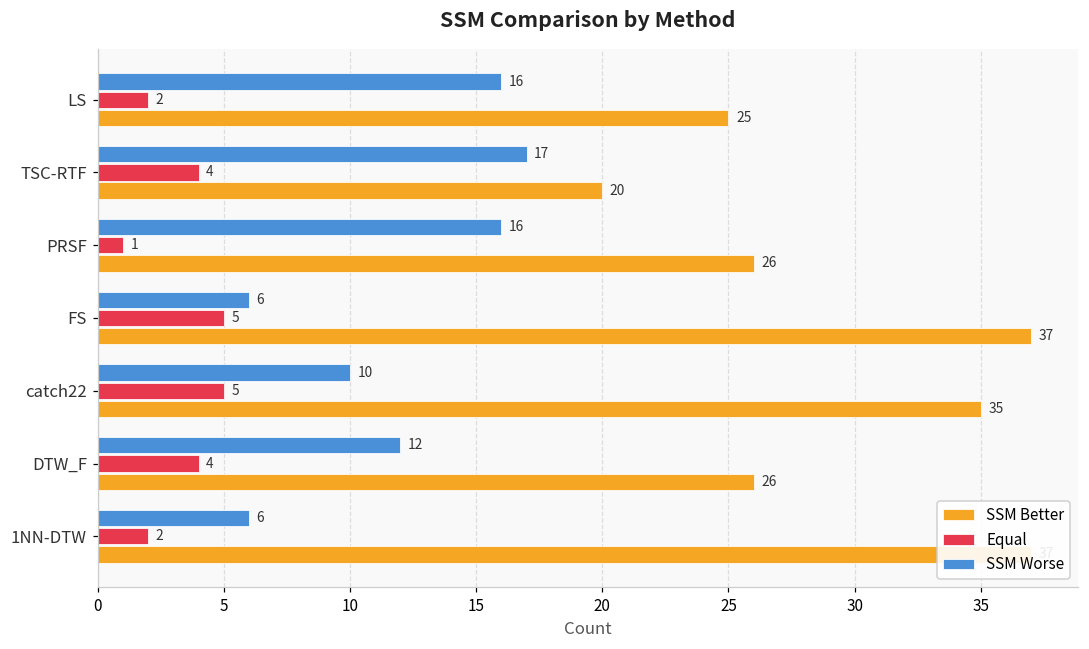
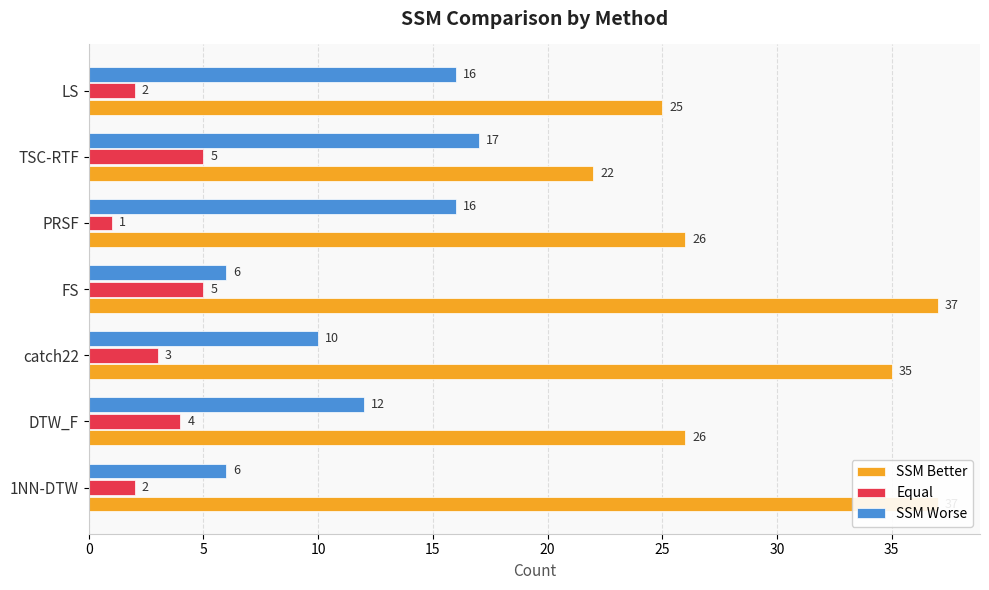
Equal, TSC-RTF: 4 -> 5
SSM Better, TSC-RTF: 20 -> 22
Equal, catch22: 5 -> 3
